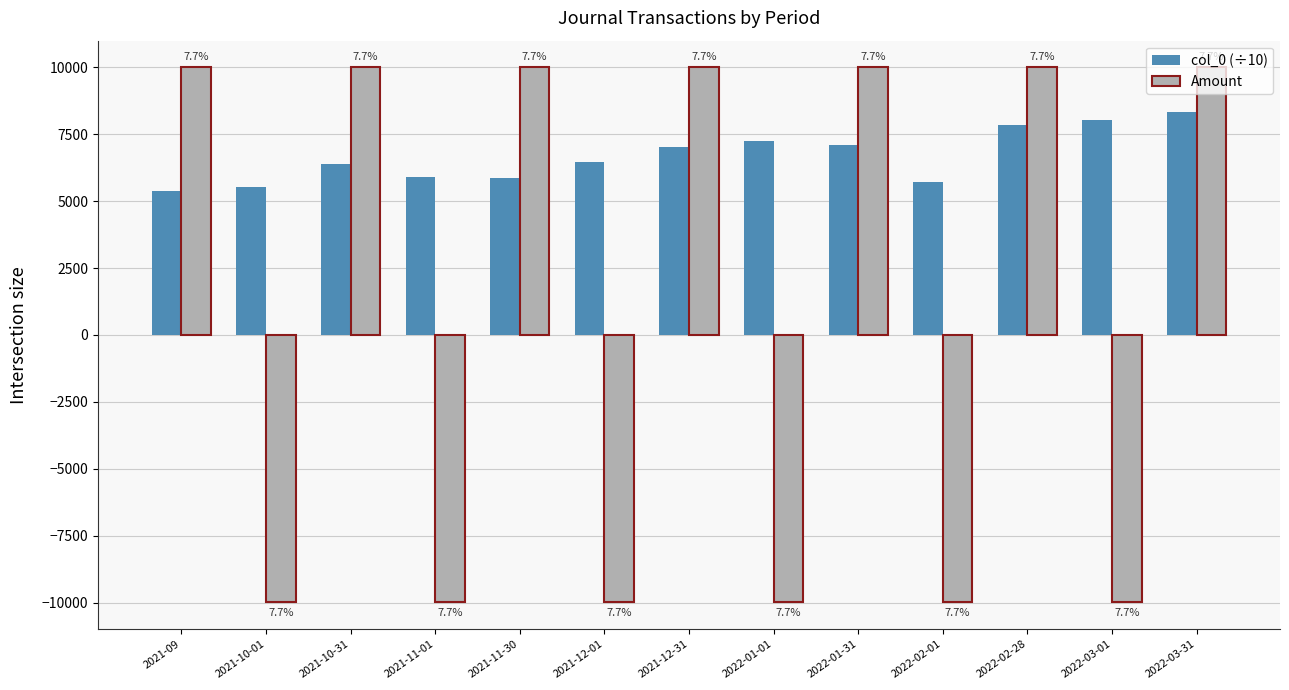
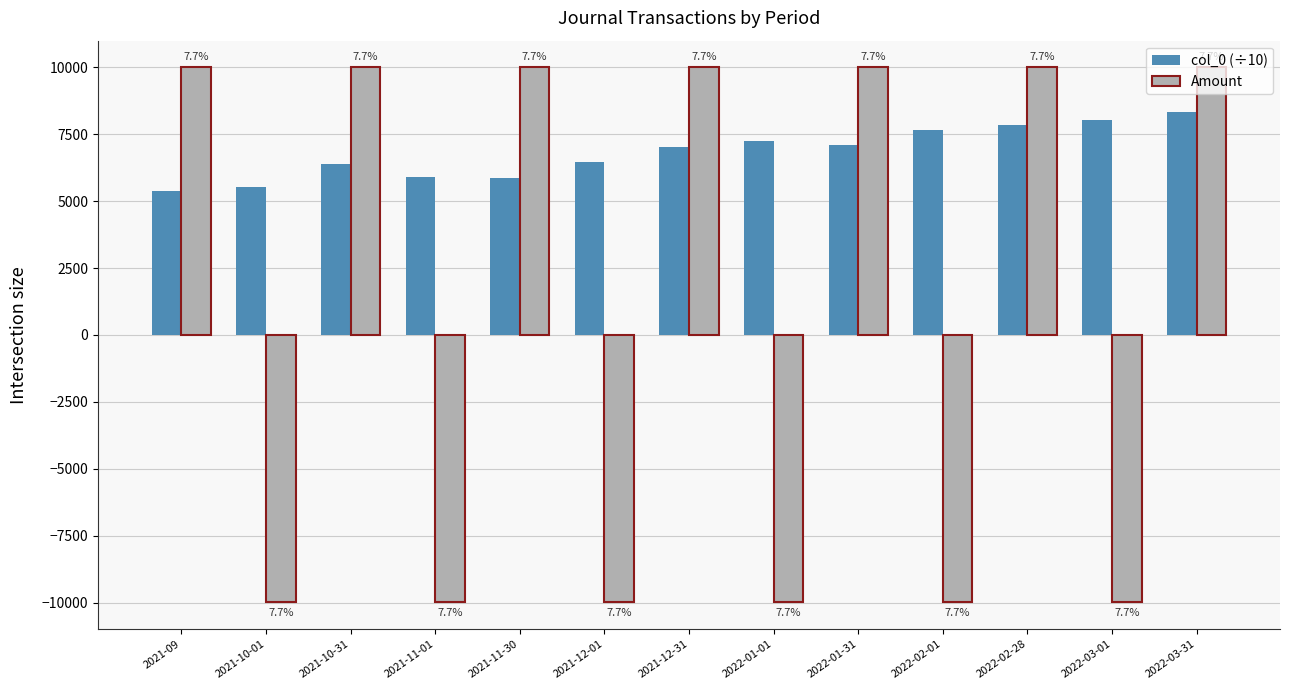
col_0 (÷10), 2022-02-01: 5700 -> 7700
